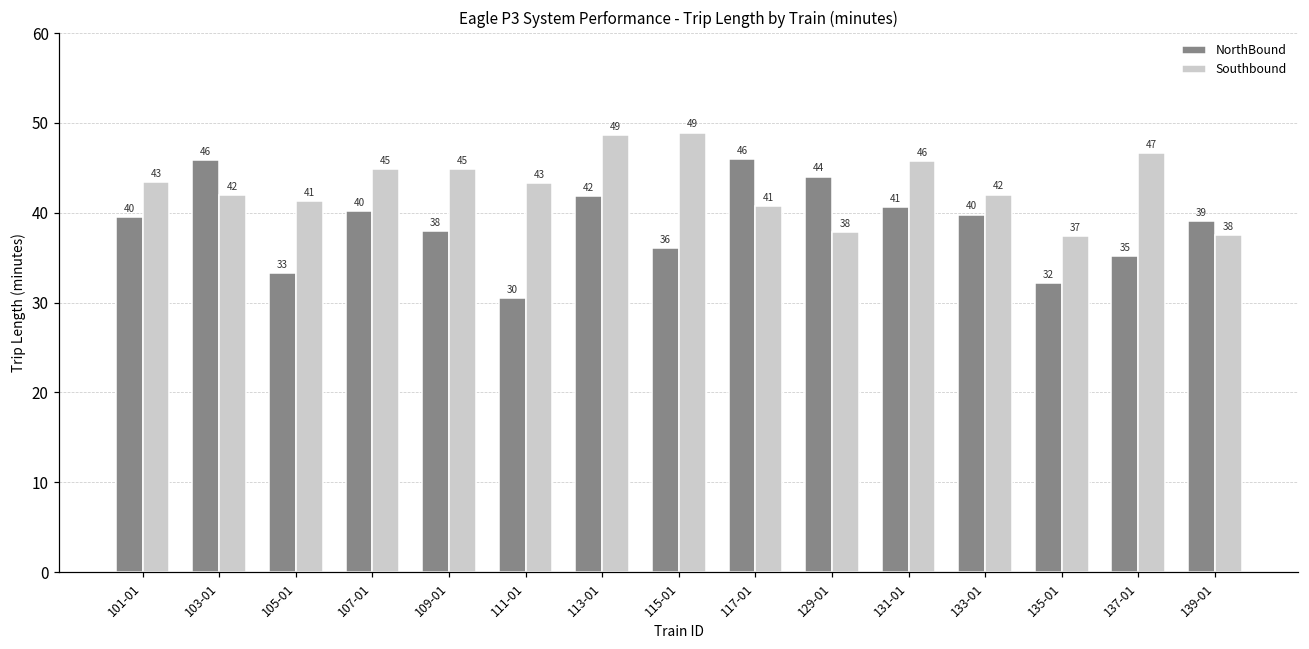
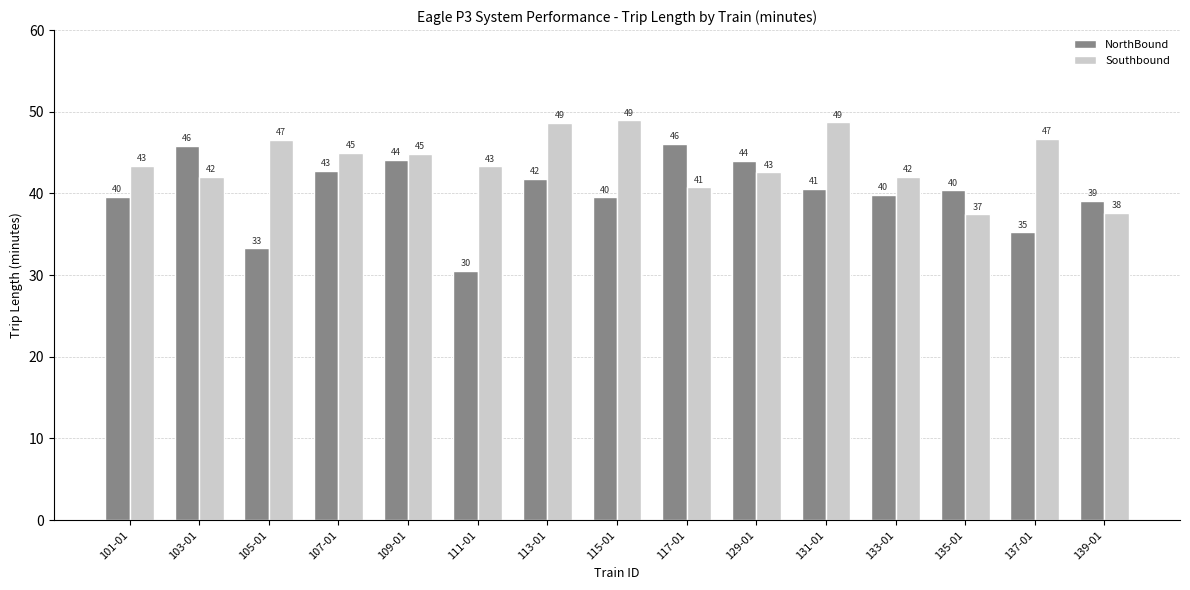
Southbound, 105-01: 41 -> 47
NorthBound, 107-01: 40 -> 43
NorthBound, 109-01: 38 -> 44
NorthBound, 115-01: 36 -> 40
Southbound, 129-01: 38 -> 43
Southbound, 131-01: 46 -> 49
NorthBound, 135-01: 32 -> 40
